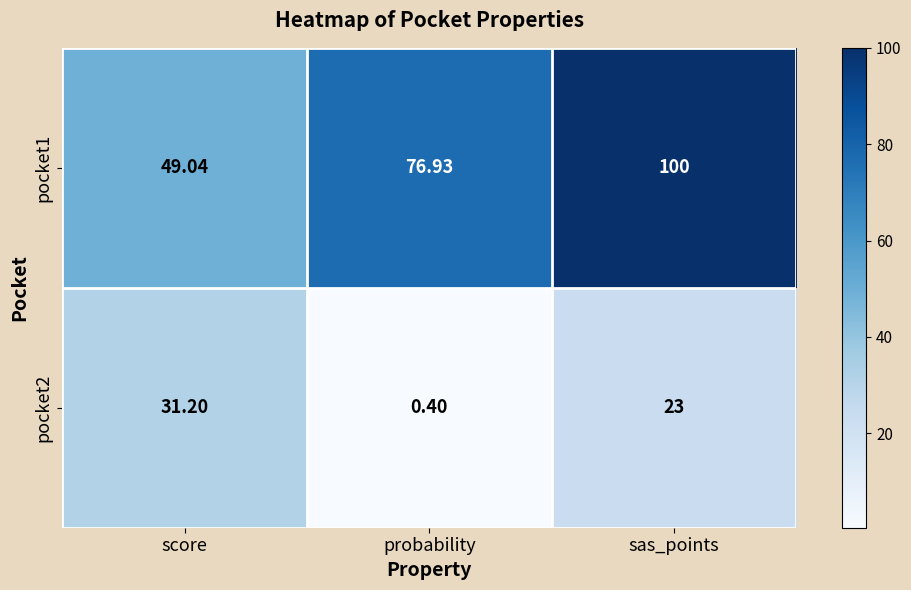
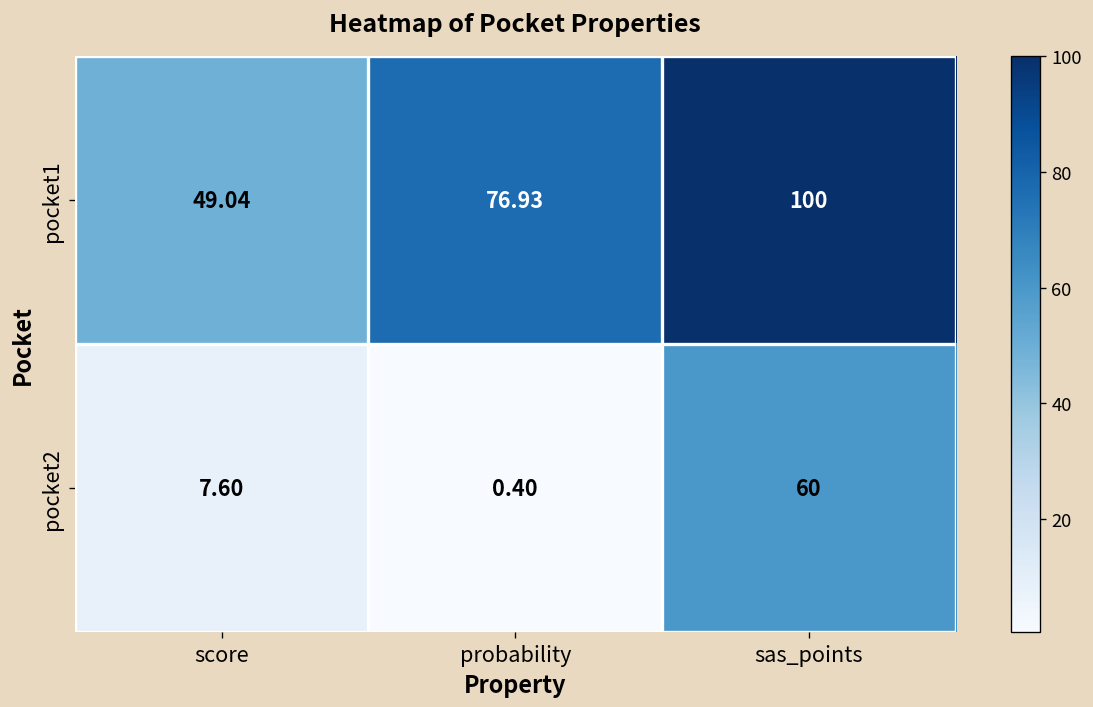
pocket2, score: 31.20 -> 7.60
pocket2, sas_points: 23 -> 60
